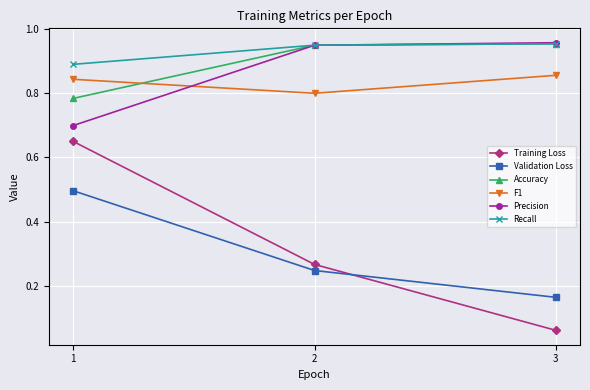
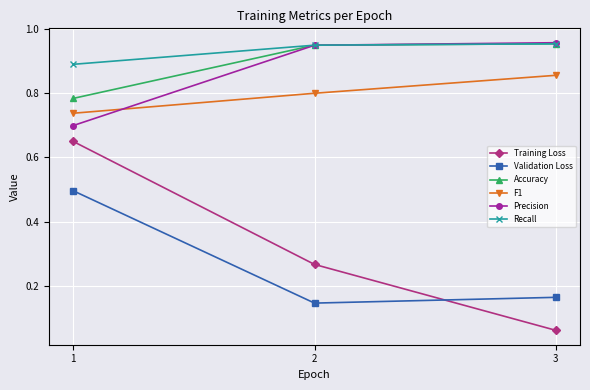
F1, 1: 0.84 -> 0.74
Validation Loss, 2: 0.25 -> 0.15
